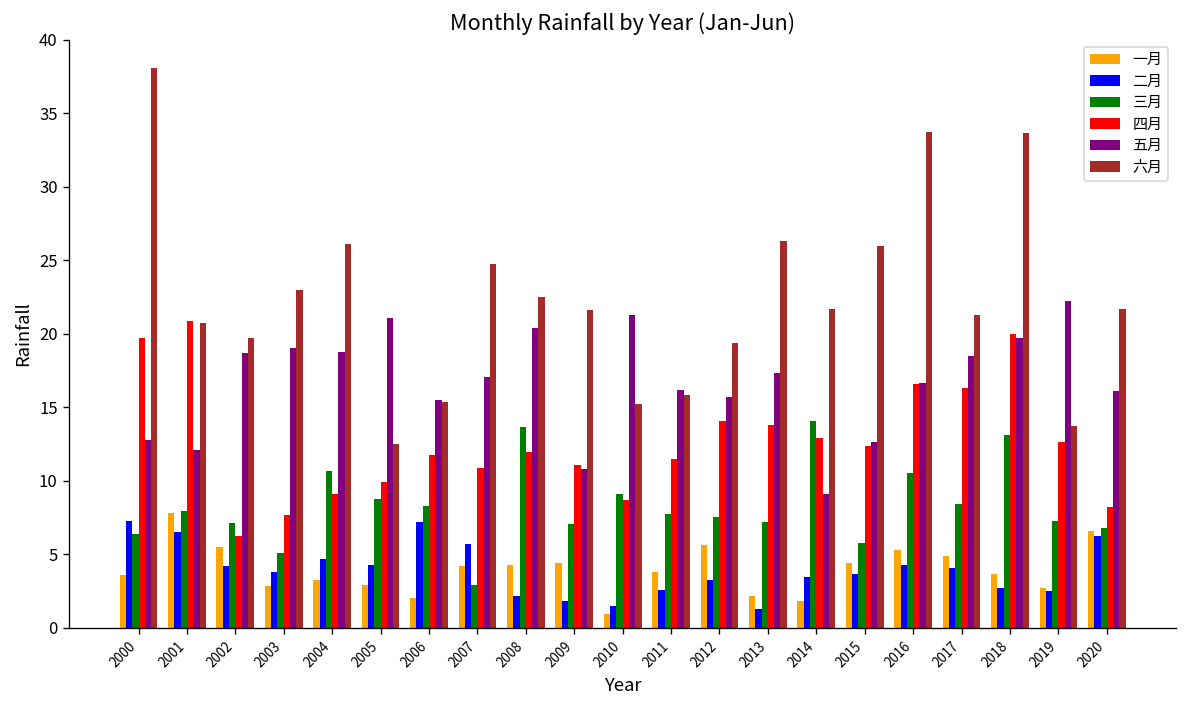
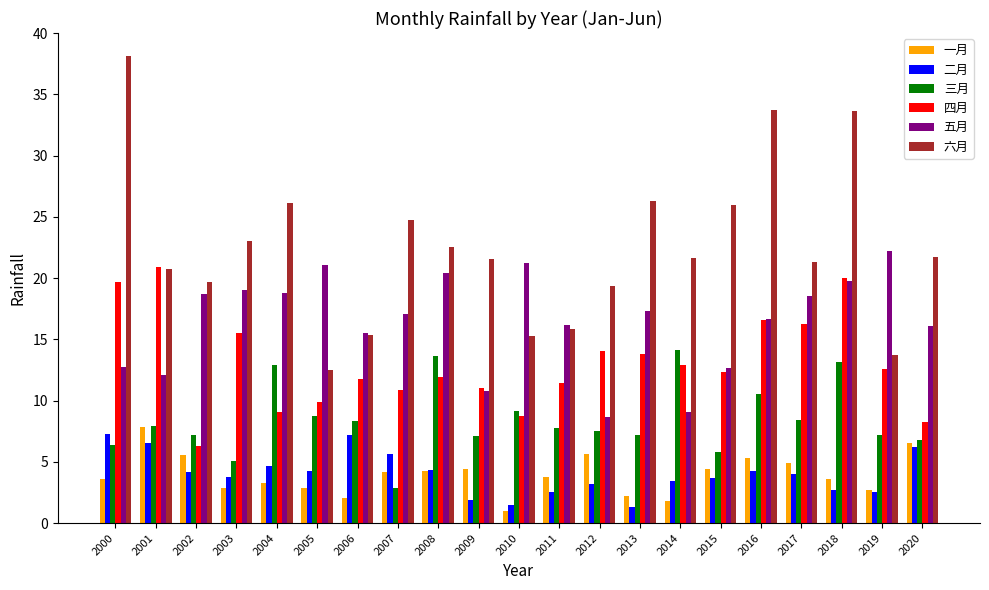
四月, 2003: 7.7 -> 15.6
三月, 2004: 10.7 -> 12.9
二月, 2008: 2.1 -> 4.3
五月, 2012: 15.7 -> 8.6
